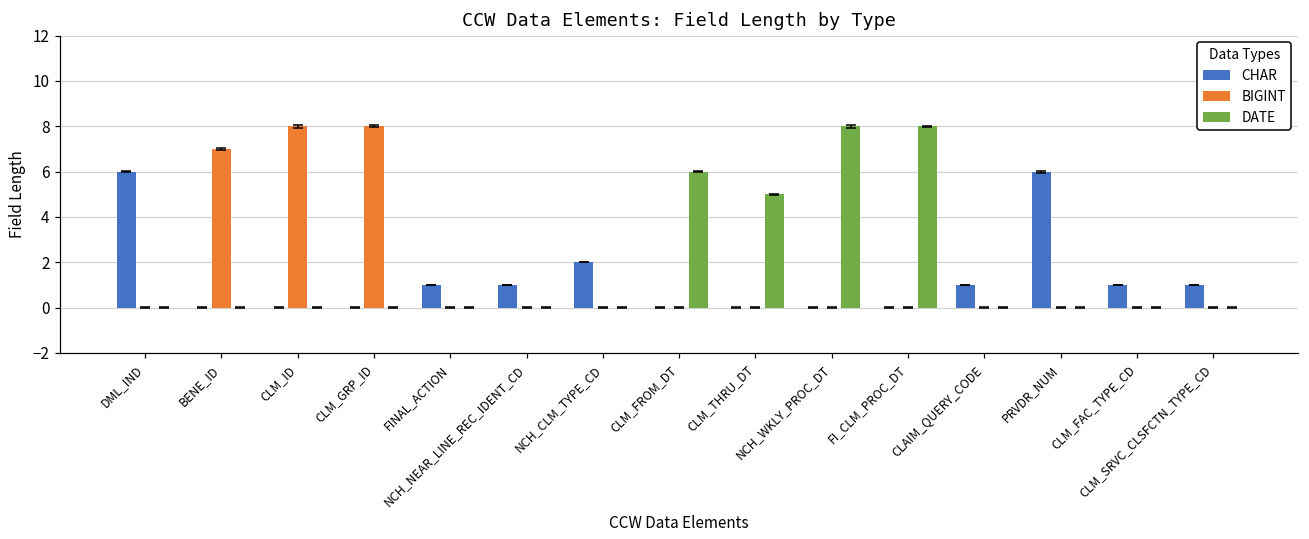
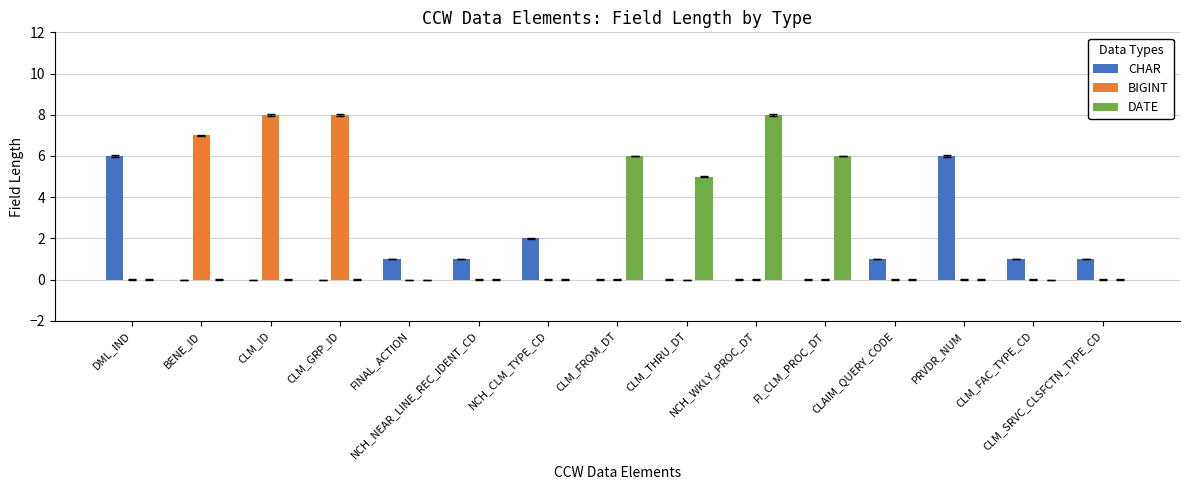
DATE, FI_CLM_PROC_DT: 8 -> 6
